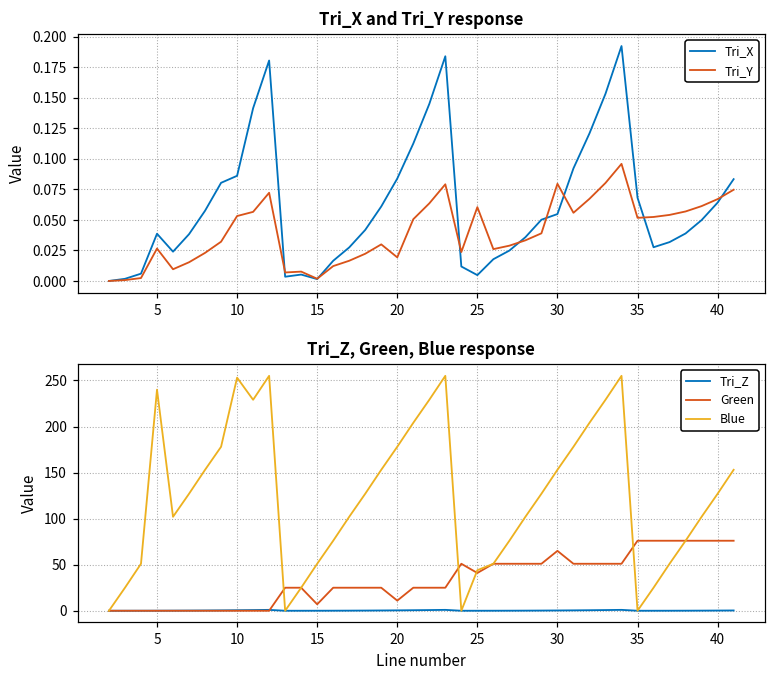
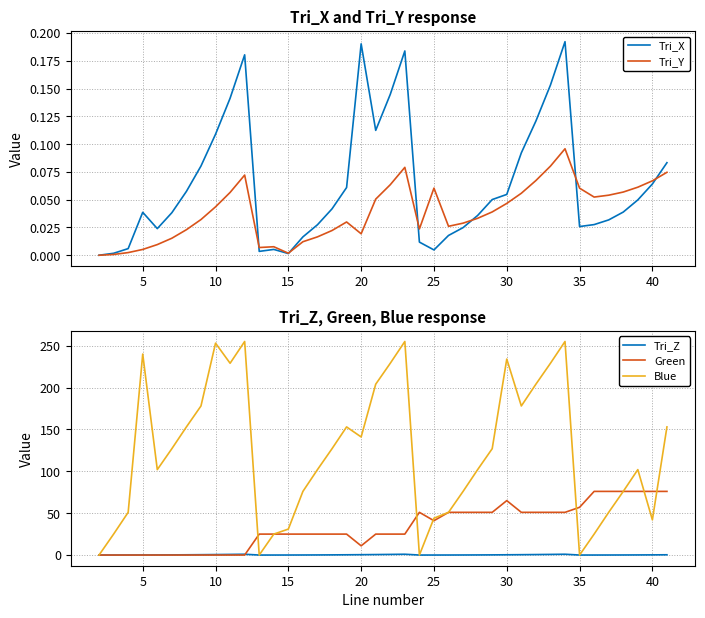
Tri_X and Tri_Y response, Tri_Y, 5: 0.027 -> 0.005
Tri_X and Tri_Y response, Tri_X, 10: 0.086 -> 0.109
Tri_X and Tri_Y response, Tri_Y, 10: 0.053 -> 0.044
Tri_X and Tri_Y response, Tri_X, 20: 0.084 -> 0.190
Tri_X and Tri_Y response, Tri_Y, 30: 0.080 -> 0.047
Tri_X and Tri_Y response, Tri_X, 35: 0.068 -> 0.026
Tri_X and Tri_Y response, Tri_Y, 35: 0.052 -> 0.060
Tri_Z, Green, Blue response, Green, 15: 10 -> 30
Tri_Z, Green, Blue response, Blue, 15: 50 -> 30
Tri_Z, Green, Blue response, Blue, 20: 180 -> 140
Tri_Z, Green, Blue response, Blue, 30: 150 -> 230
Tri_Z, Green, Blue response, Green, 35: 80 -> 60
Tri_Z, Green, Blue response, Blue, 40: 130 -> 40
